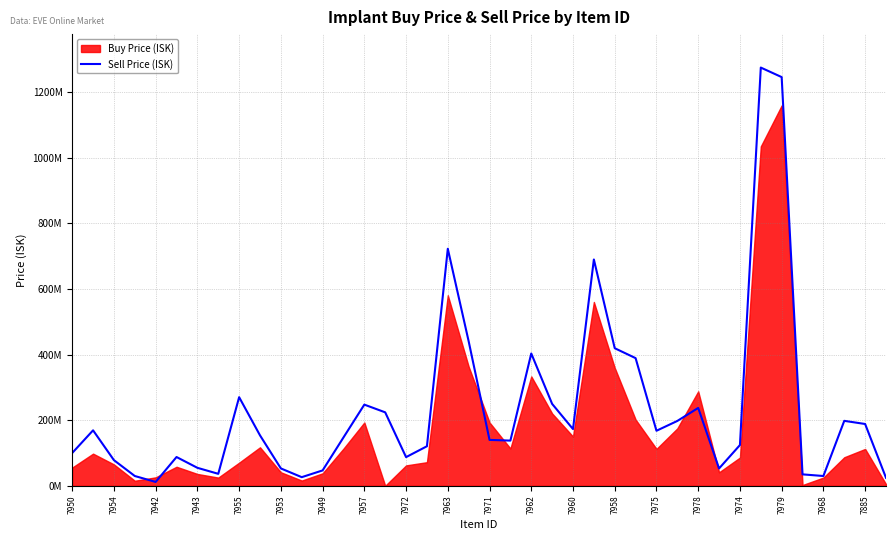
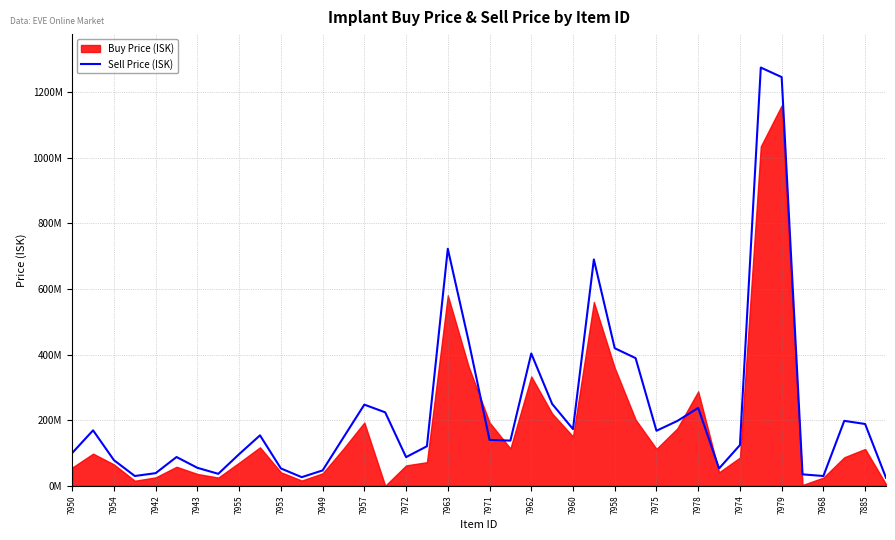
Sell Price (ISK), 7942: 10000000 -> 40000000
Sell Price (ISK), 7955: 270000000 -> 100000000
